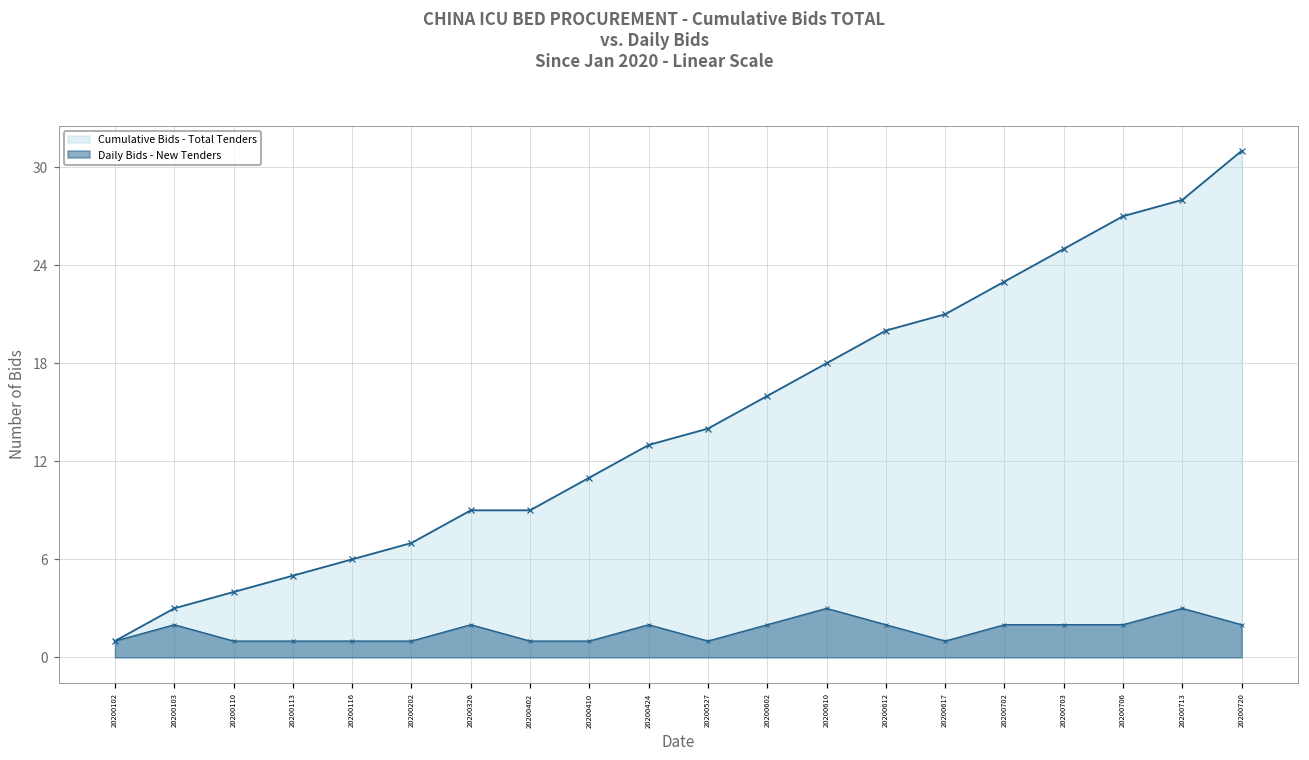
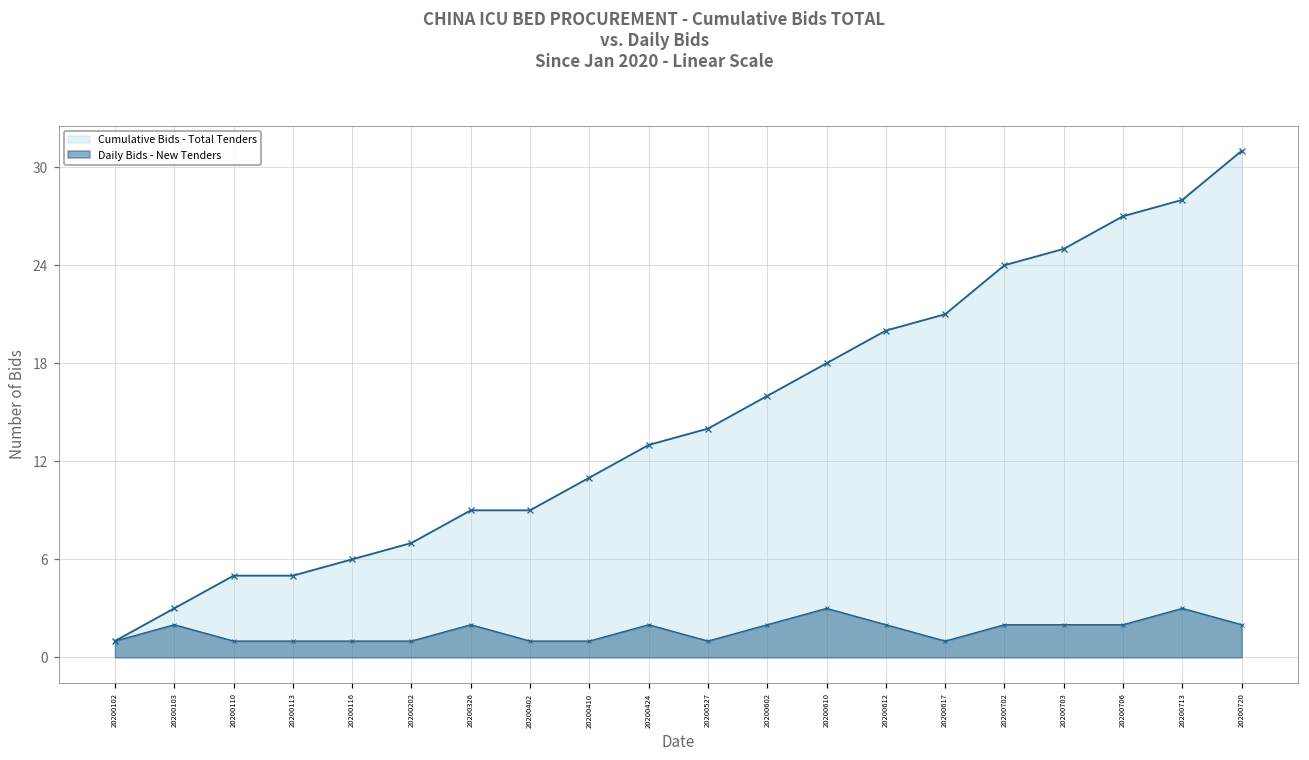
Cumulative Bids - Total Tenders, 20200110: 4 -> 5
Cumulative Bids - Total Tenders, 20200702: 23 -> 24
